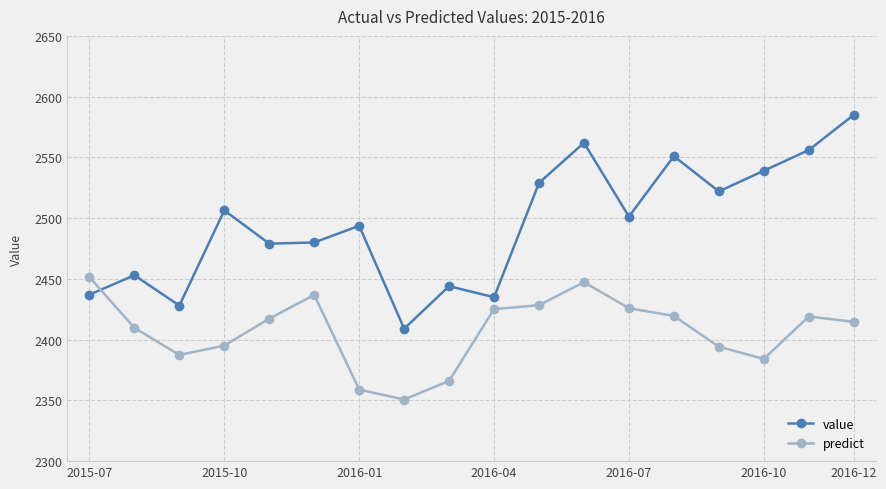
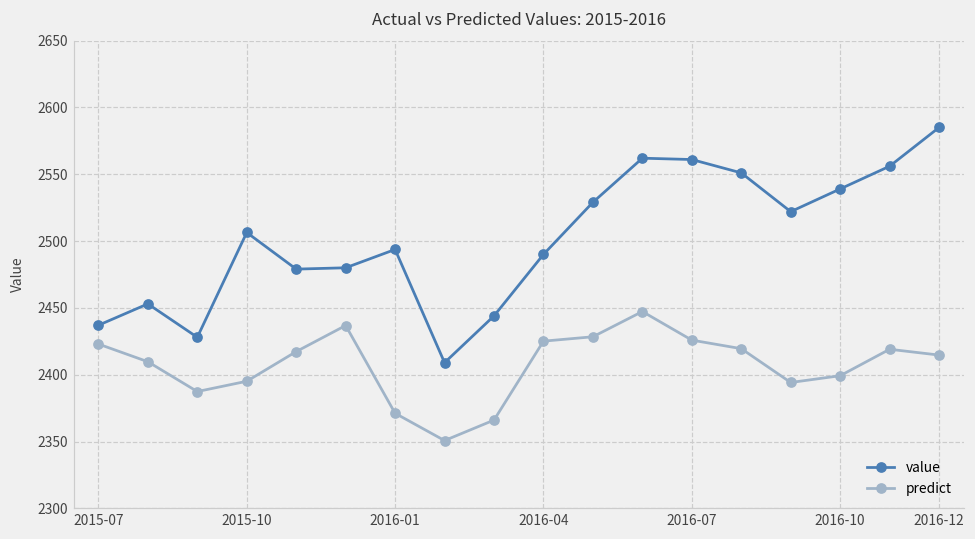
predict, 2015-07: 2451 -> 2423
predict, 2016-01: 2359 -> 2371
value, 2016-04: 2435 -> 2490
value, 2016-07: 2501 -> 2561
predict, 2016-10: 2384 -> 2399
